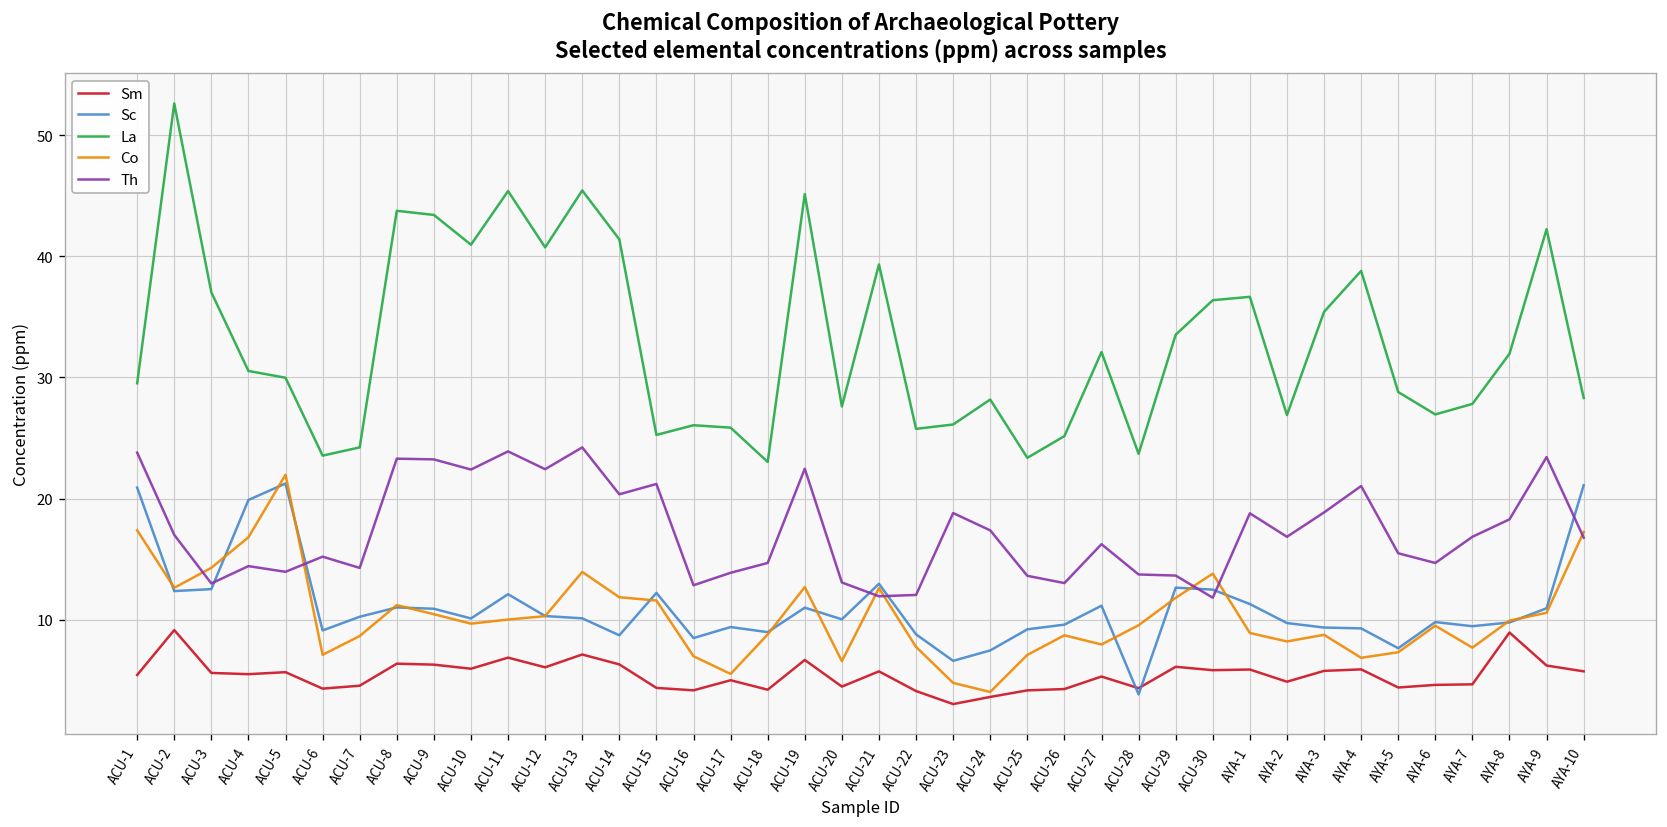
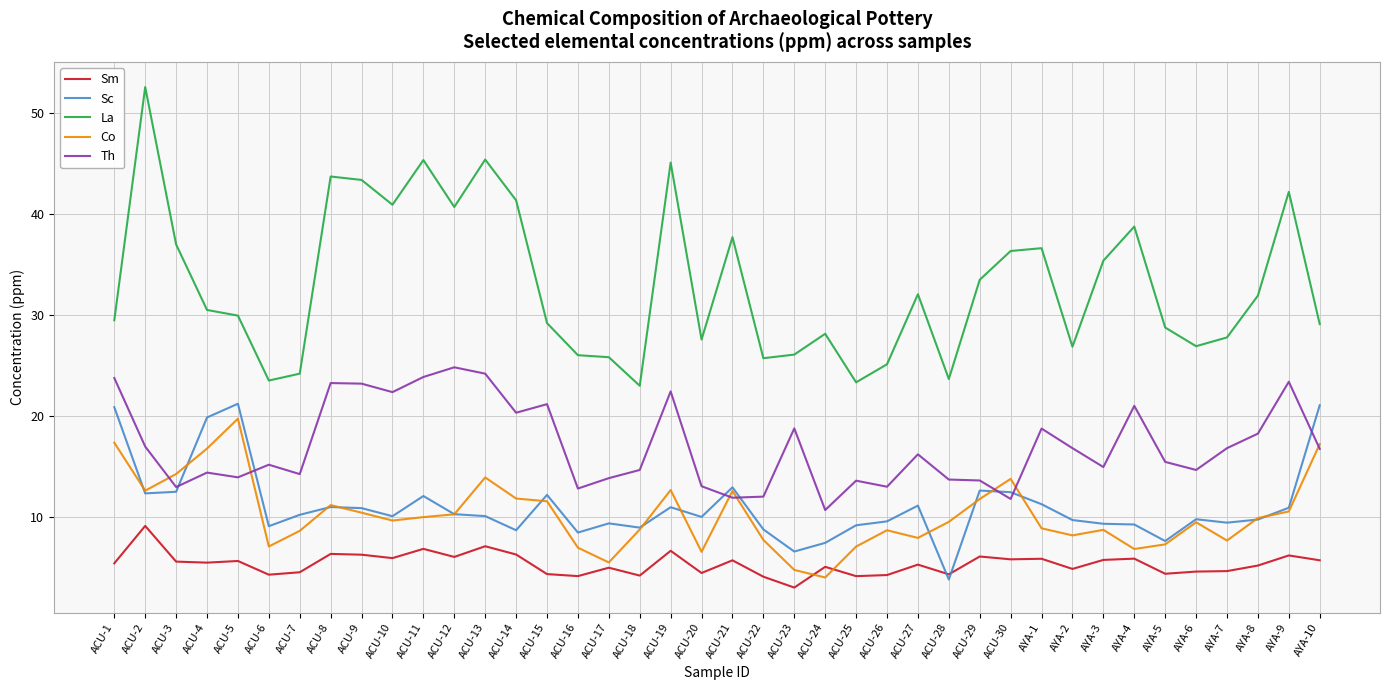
Co, ACU-5: 22.0 -> 19.8
Th, ACU-12: 22.4 -> 24.9
La, ACU-15: 25.3 -> 29.2
La, ACU-21: 39.3 -> 37.7
Sm, ACU-24: 3.6 -> 5.1
Th, ACU-24: 17.4 -> 10.7
Th, AYA-3: 18.9 -> 15.0
Sm, AYA-8: 8.9 -> 5.2
La, AYA-10: 28.3 -> 29.1
